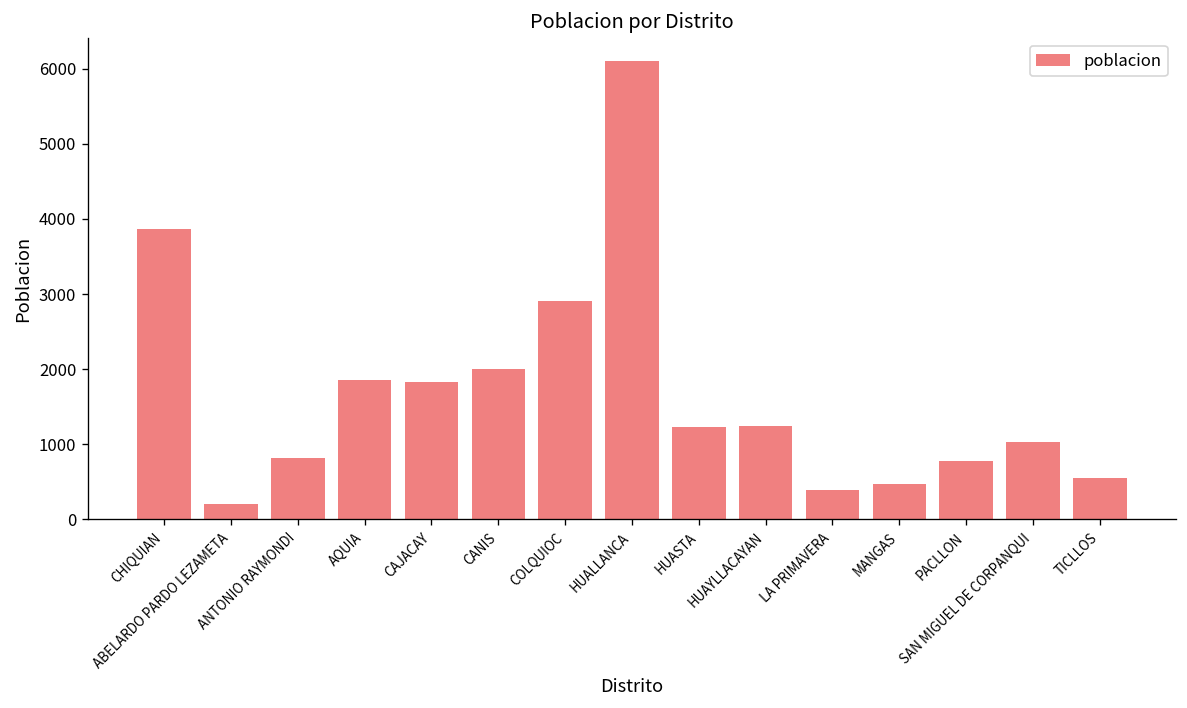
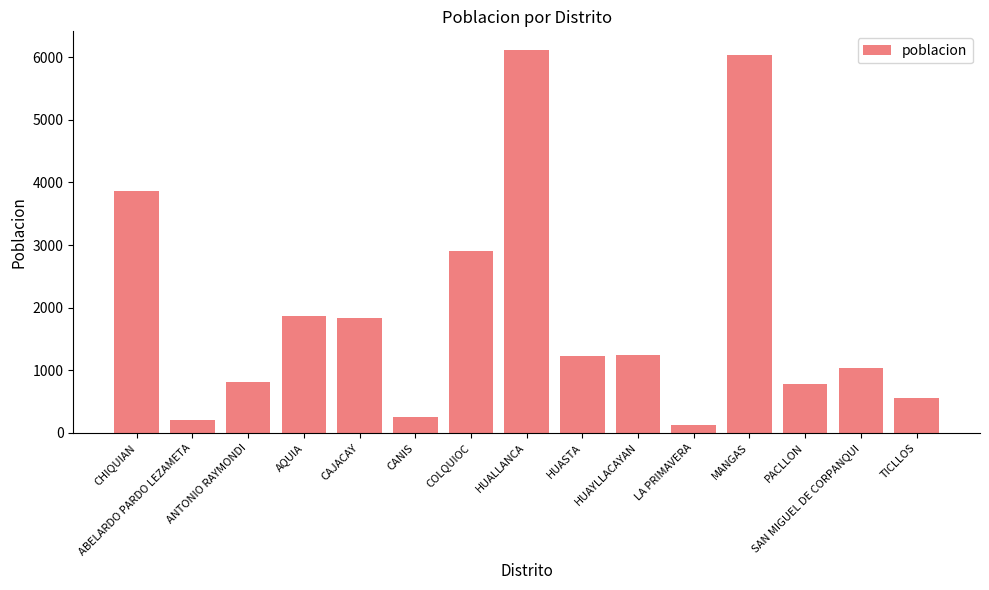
CANIS: 2000 -> 300
LA PRIMAVERA: 400 -> 100
MANGAS: 500 -> 6000
